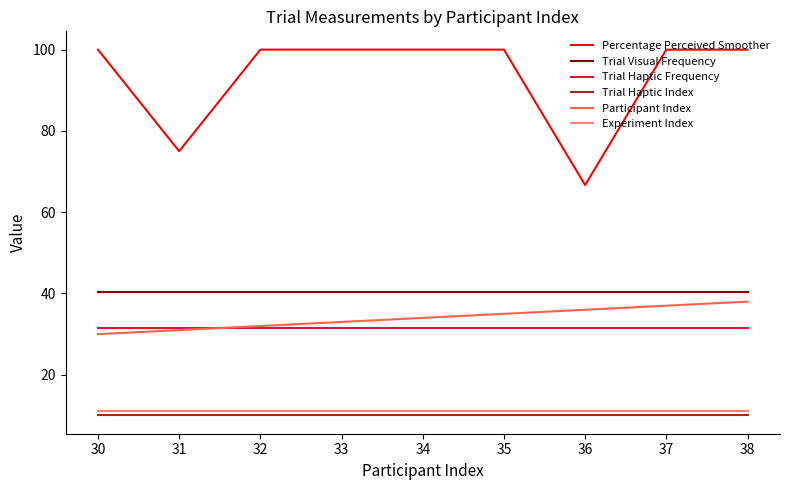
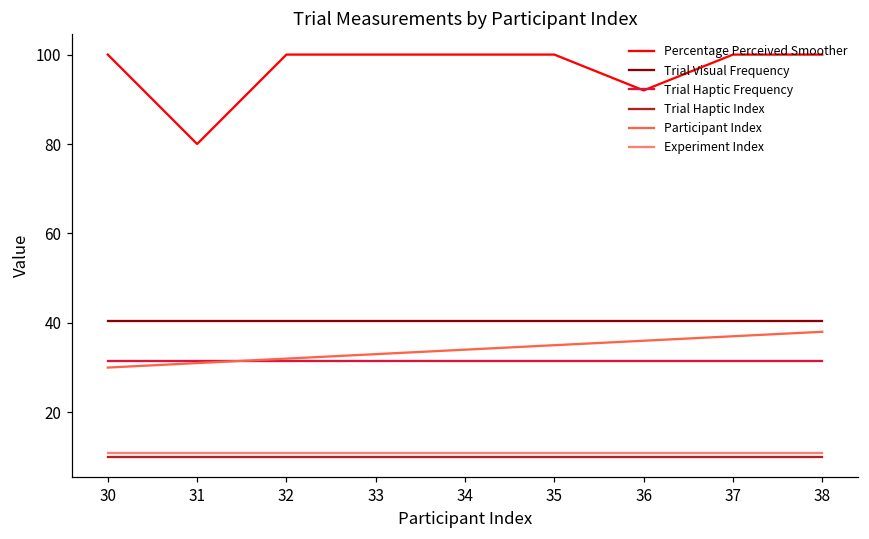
Percentage Perceived Smoother, 31: 75 -> 80
Percentage Perceived Smoother, 36: 67 -> 92
